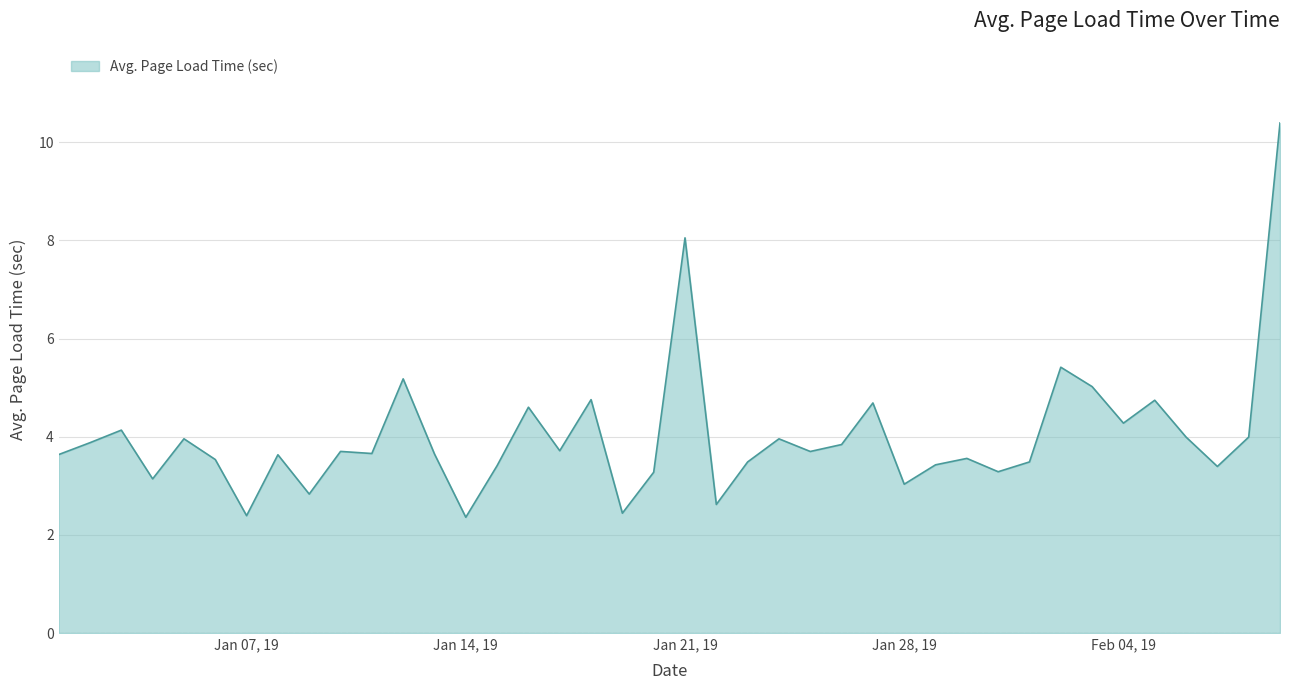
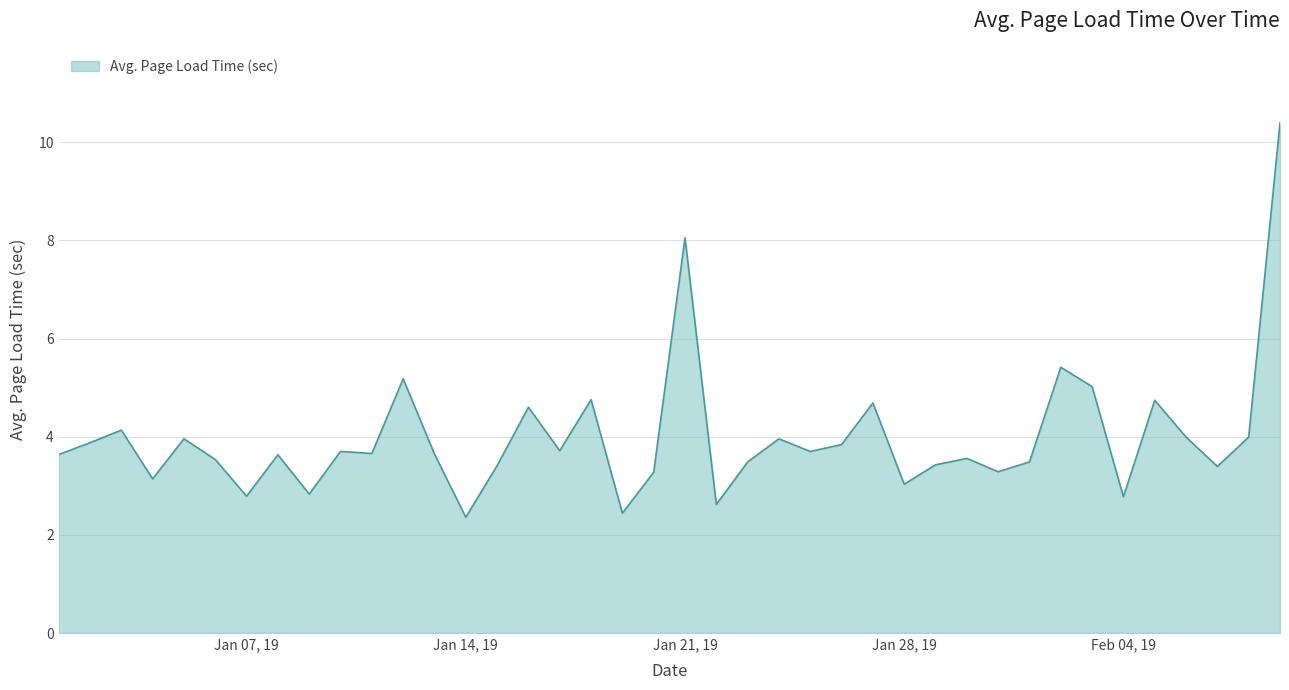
Jan 07, 19: 2.4 -> 2.8
Feb 04, 19: 4.3 -> 2.8
